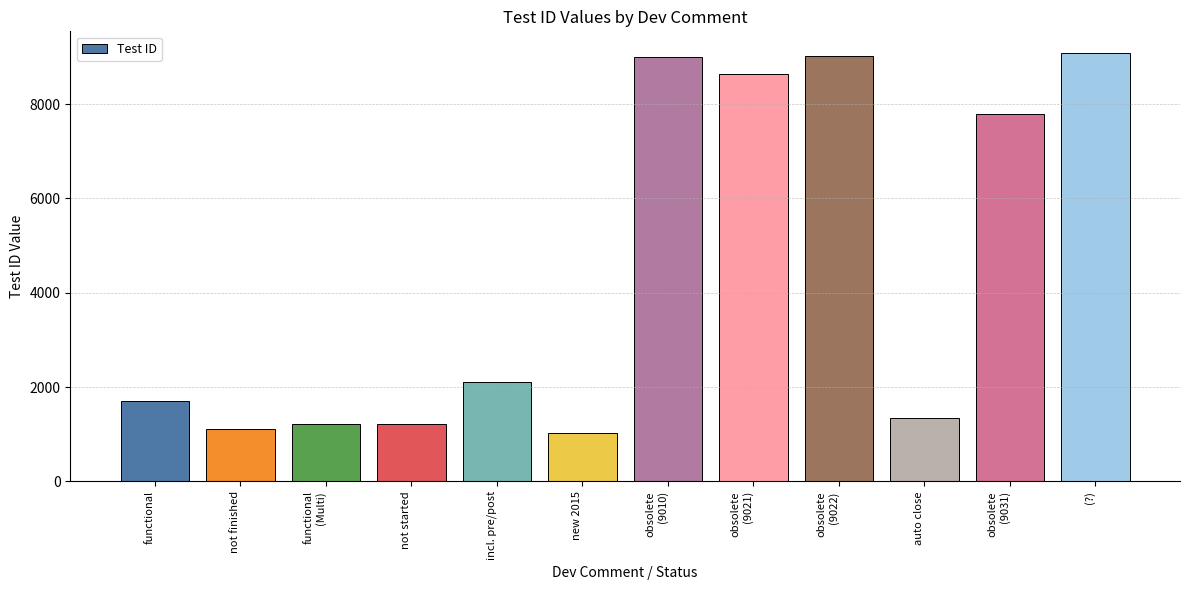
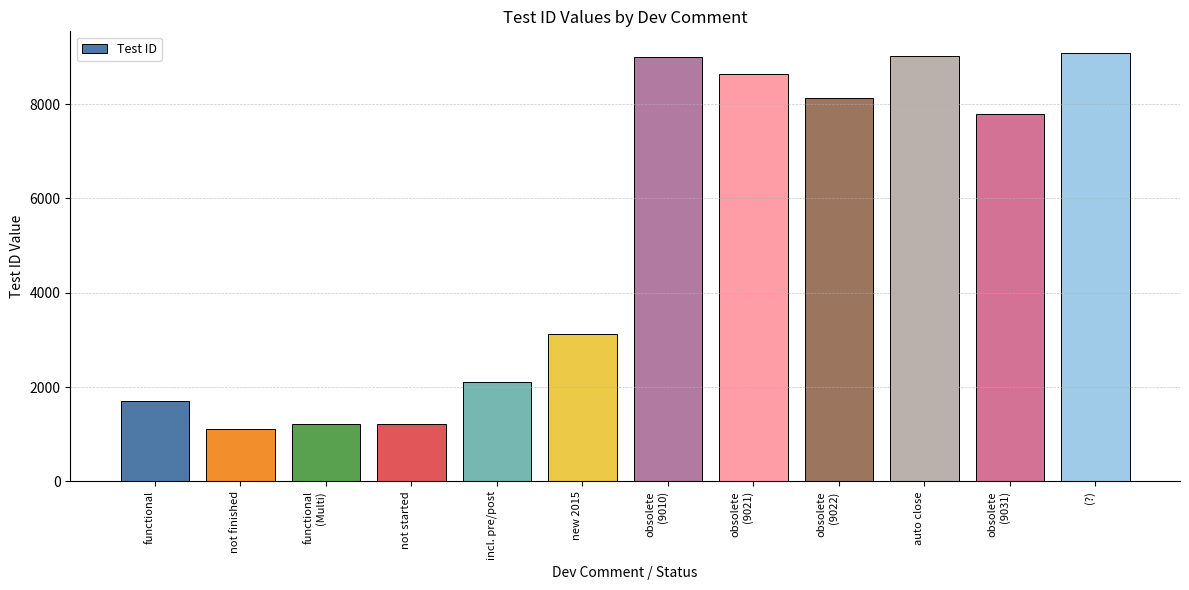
new 2015: 1000 -> 3100
obsolete (9022): 9000 -> 8100
auto close: 1300 -> 9000
